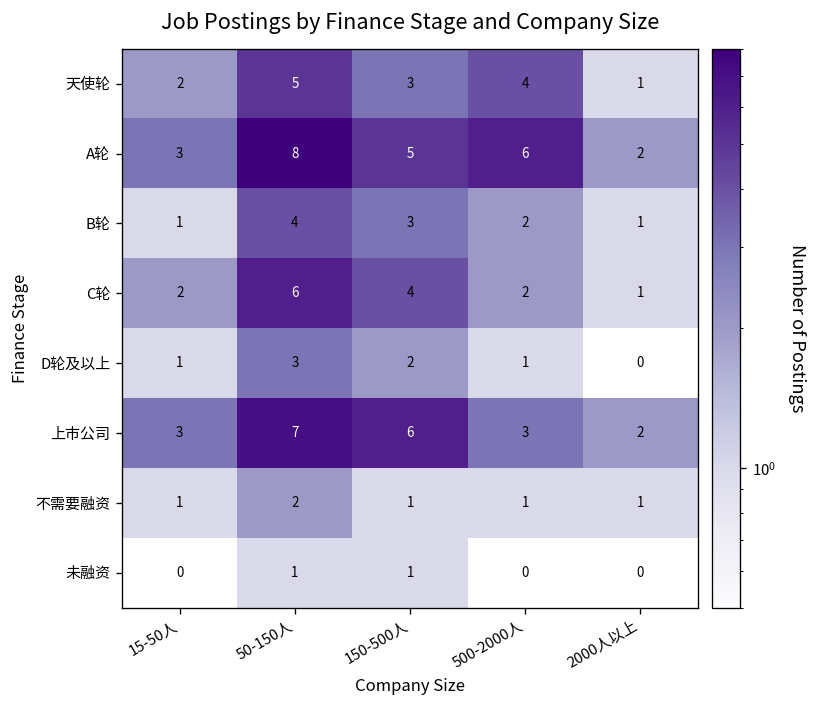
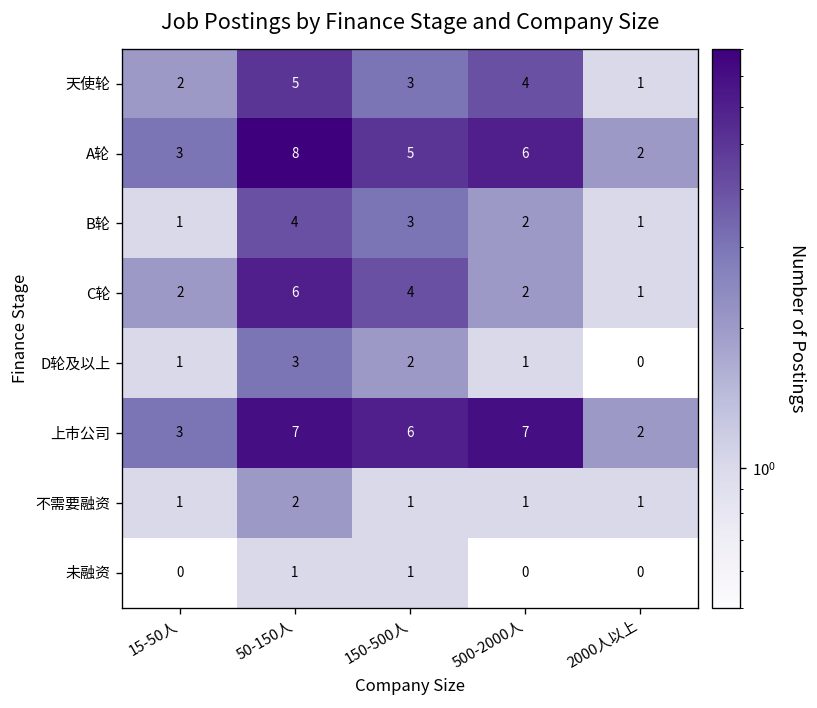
上市公司, 500-2000人: 3 -> 7
